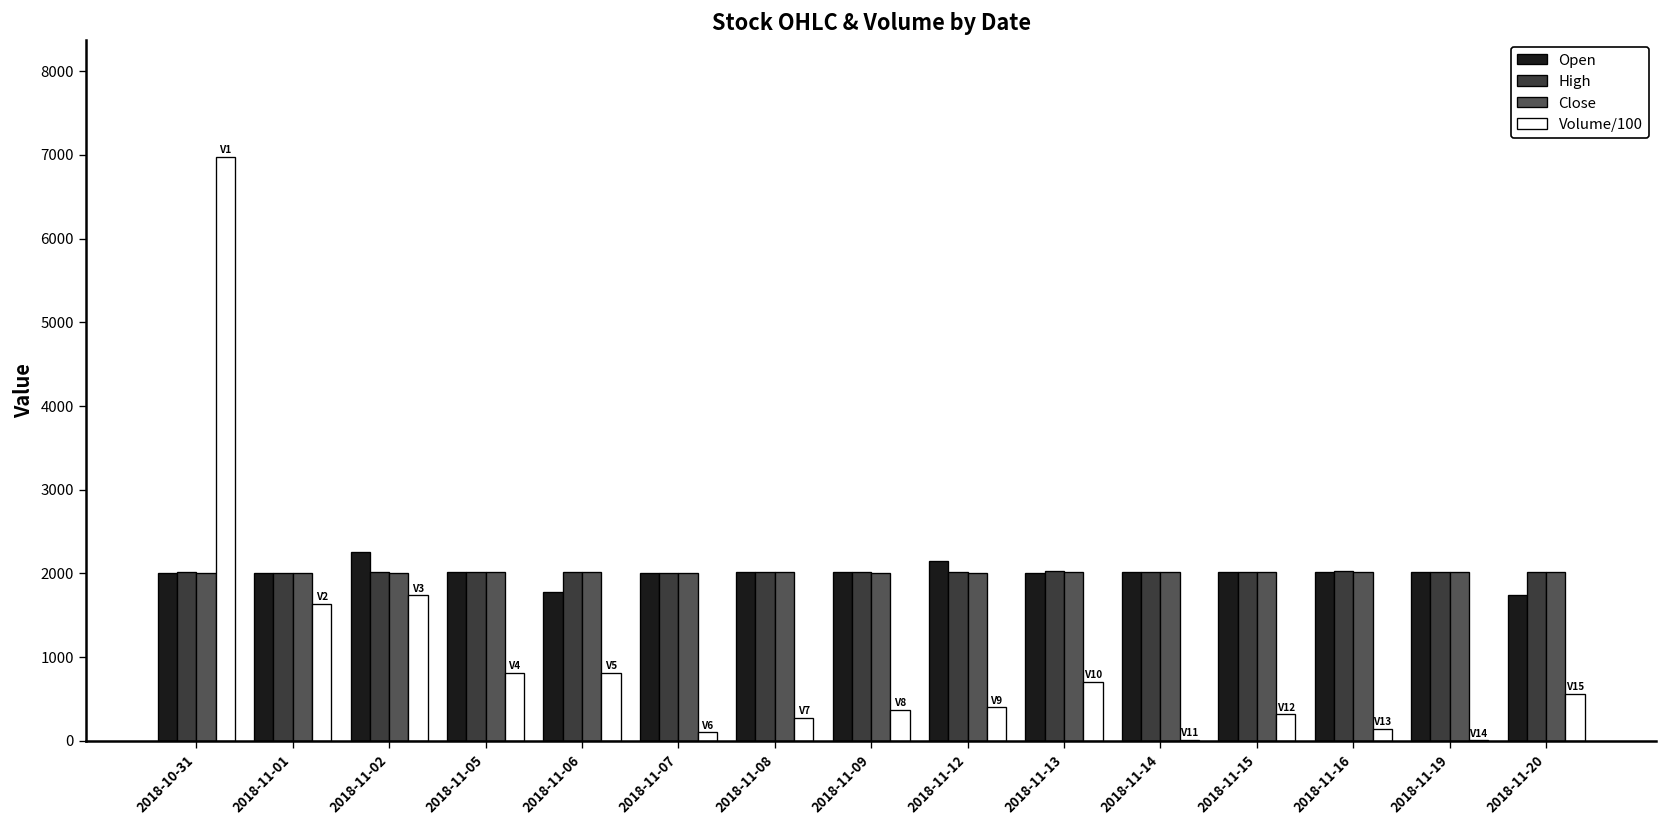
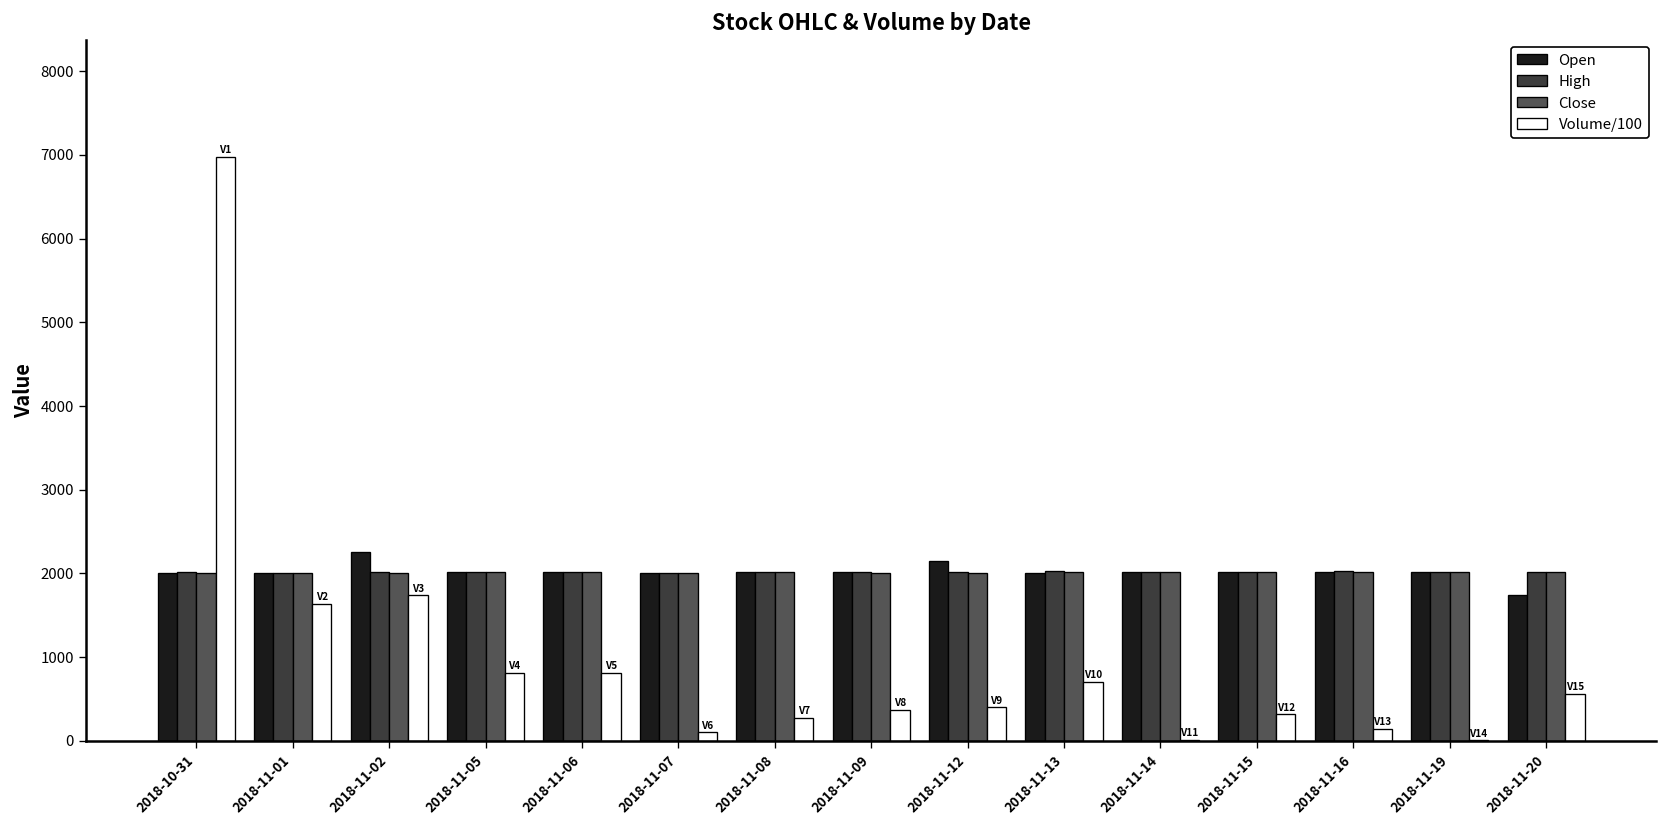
Open, 2018-11-06: 1800 -> 2000
